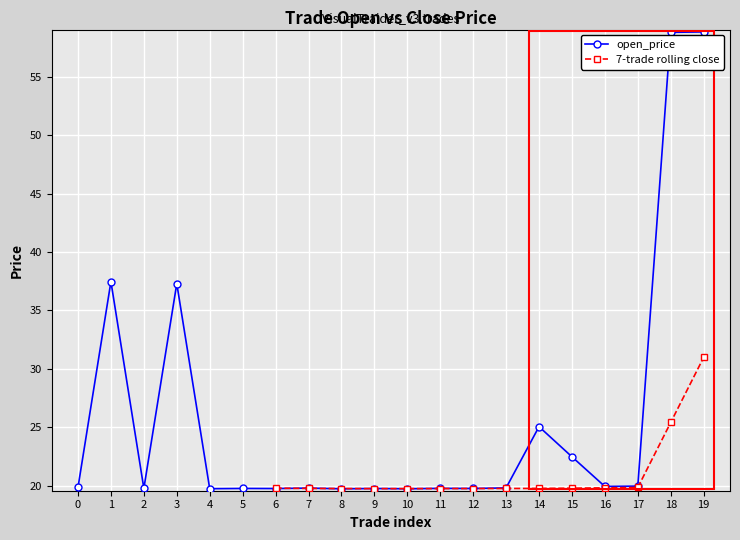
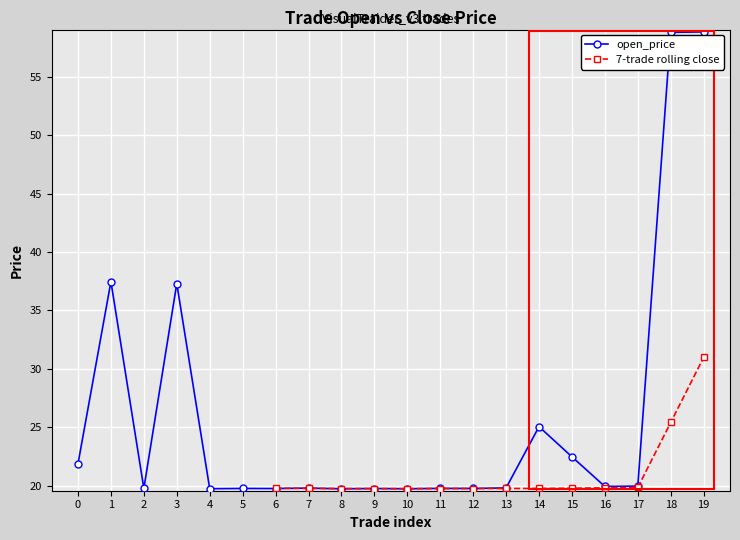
open_price, 0: 19.9 -> 21.9
